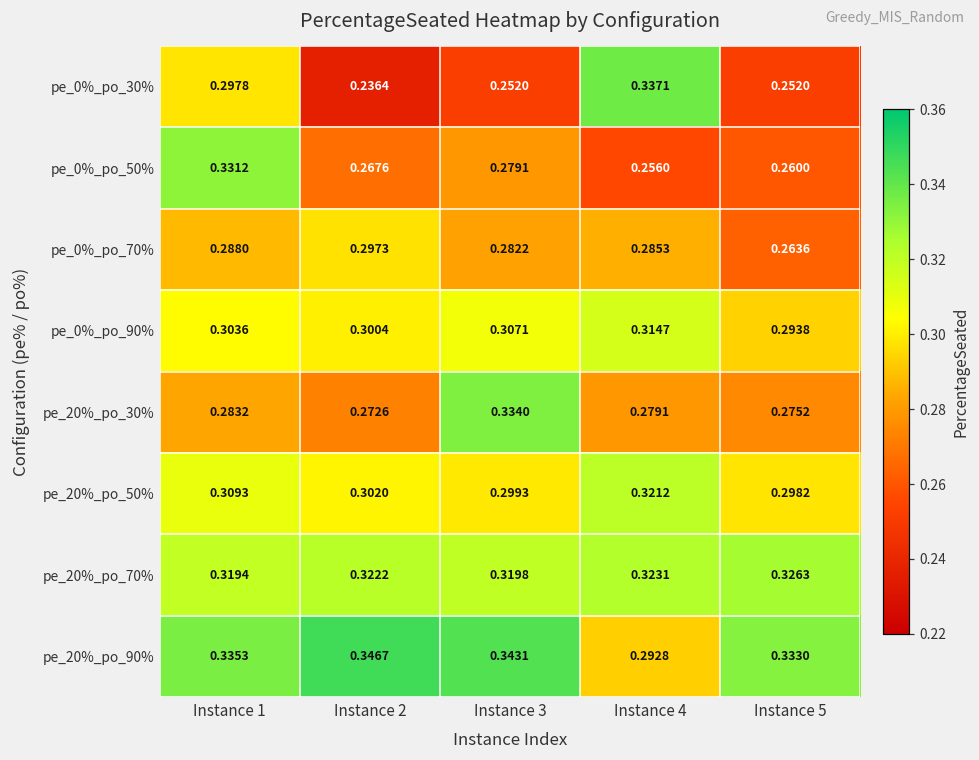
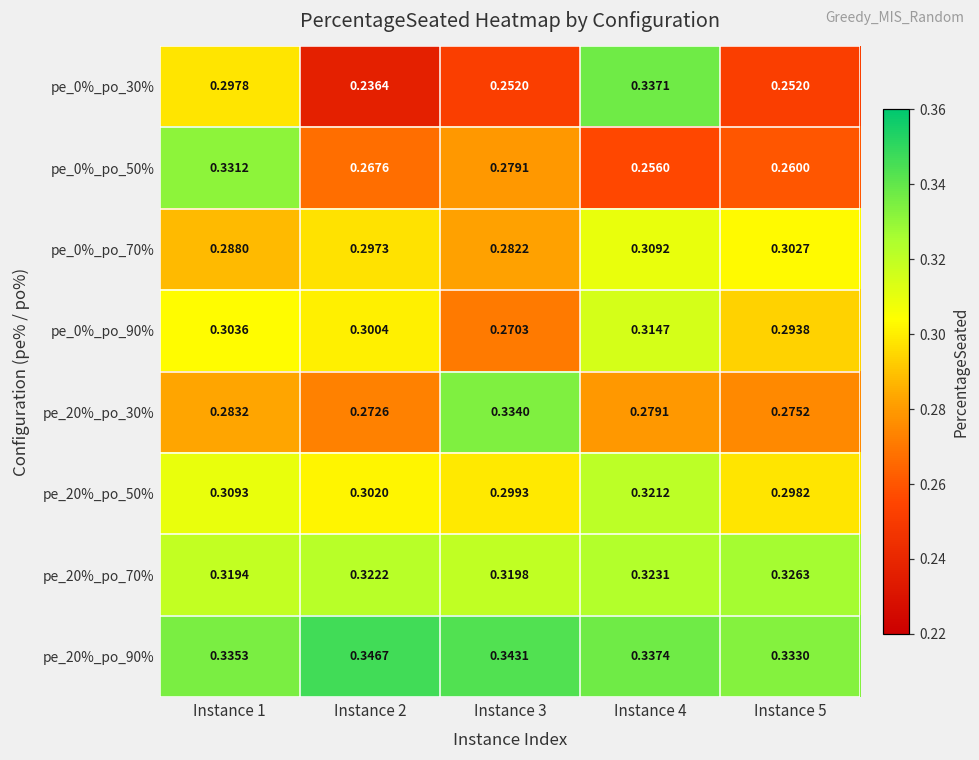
pe_0%_po_70%, Instance 4: 0.2853 -> 0.3092
pe_0%_po_70%, Instance 5: 0.2636 -> 0.3027
pe_0%_po_90%, Instance 3: 0.3071 -> 0.2703
pe_20%_po_90%, Instance 4: 0.2928 -> 0.3374
